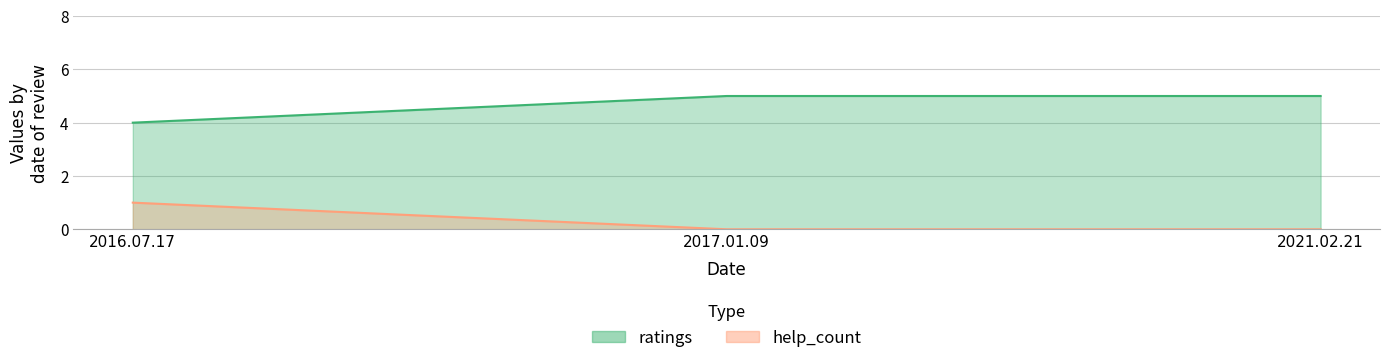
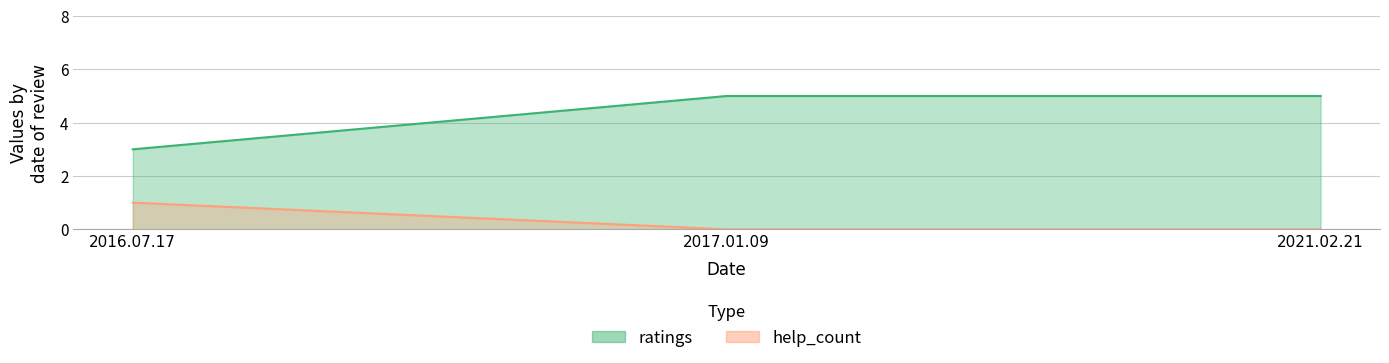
ratings, 2016.07.17: 4 -> 3
